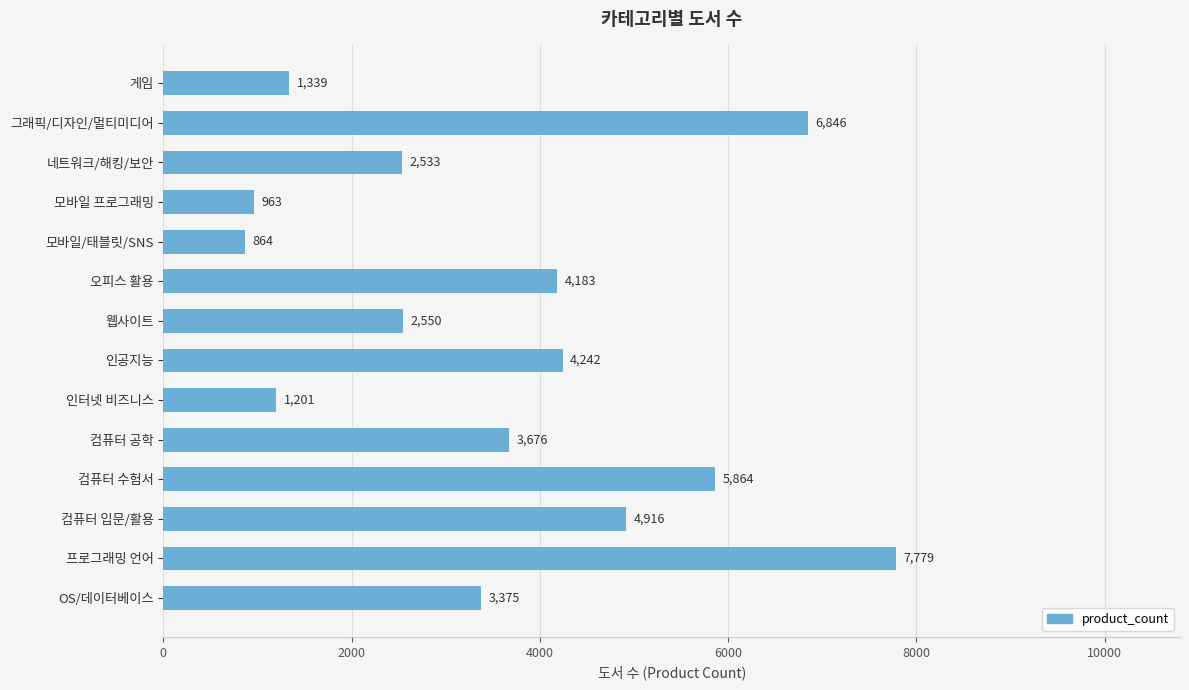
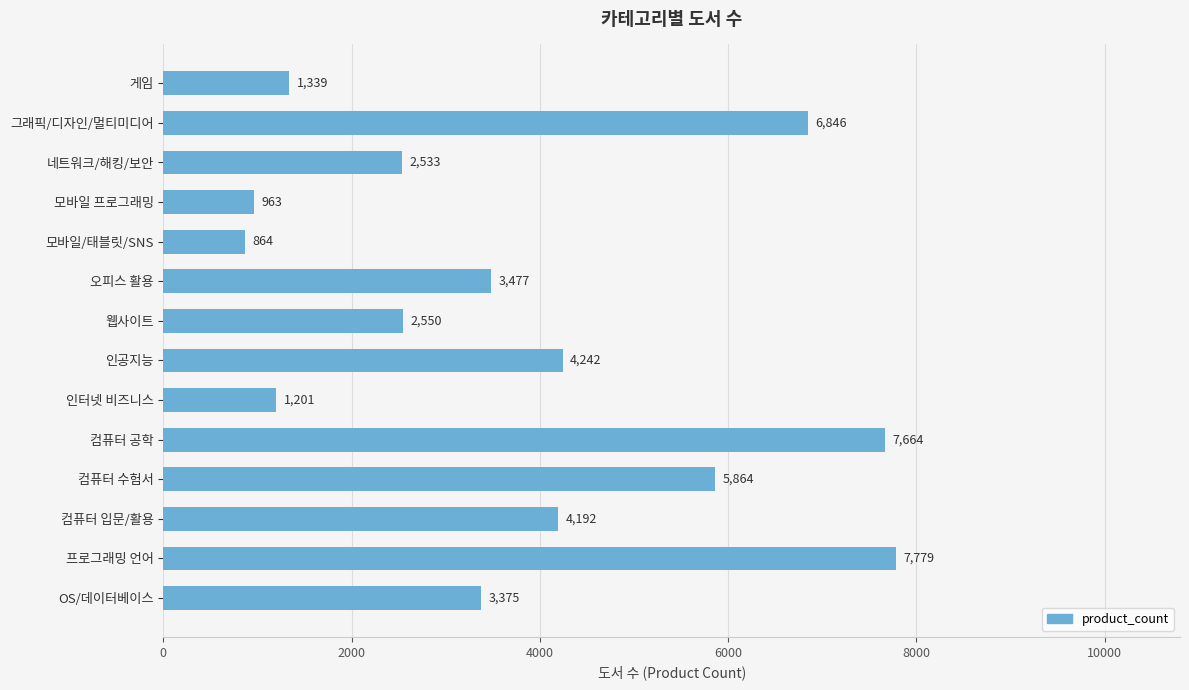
오피스 활용: 4,183 -> 3,477
컴퓨터 공학: 3,676 -> 7,664
컴퓨터 입문/활용: 4,916 -> 4,192
